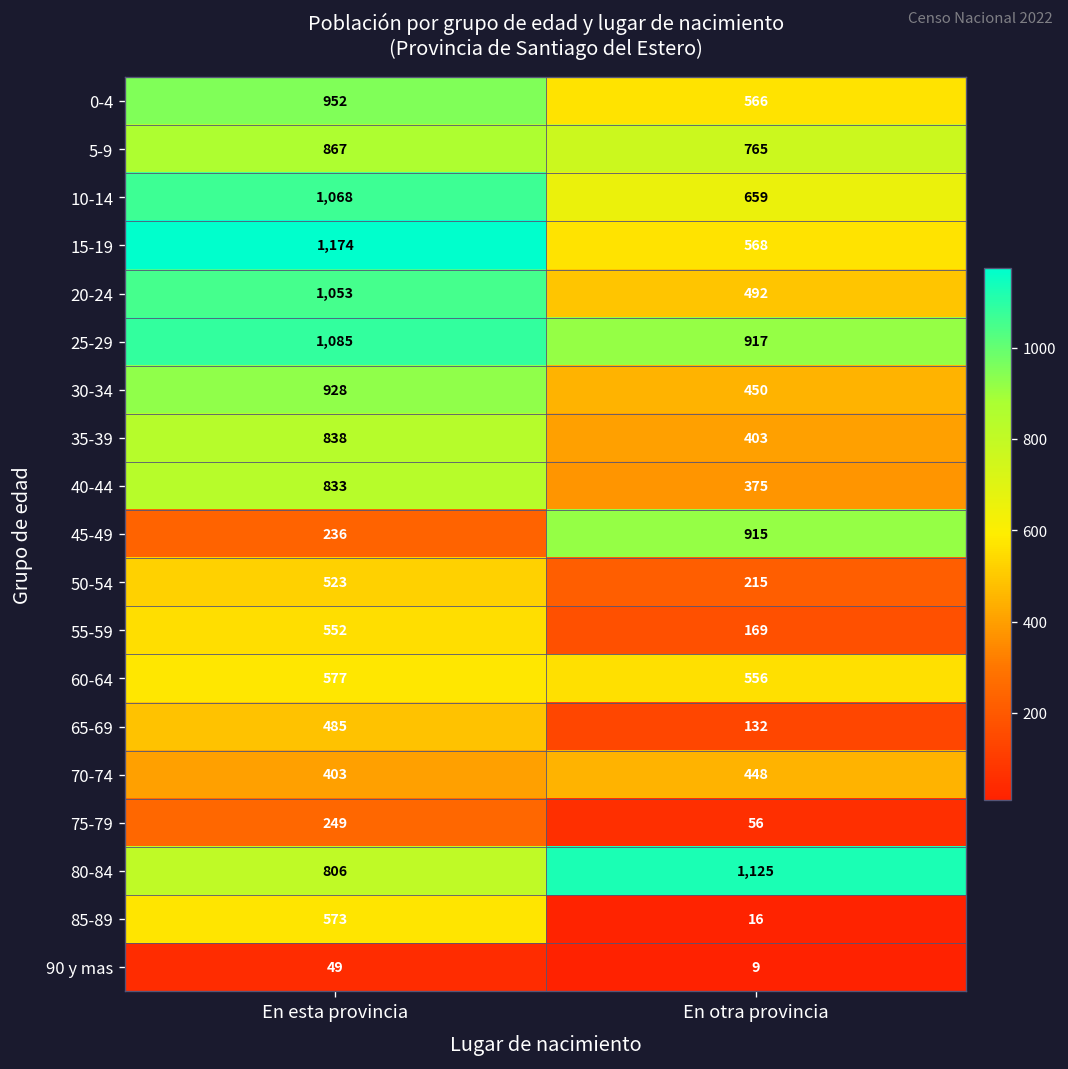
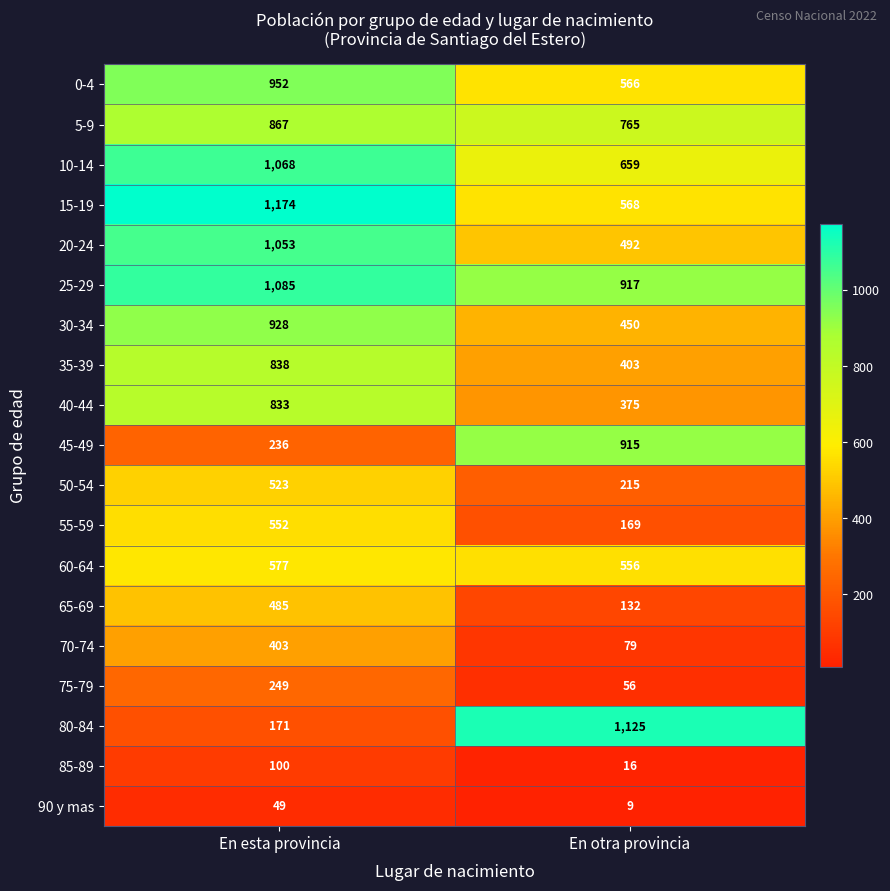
70-74, En otra provincia: 448 -> 79
80-84, En esta provincia: 806 -> 171
85-89, En esta provincia: 573 -> 100
